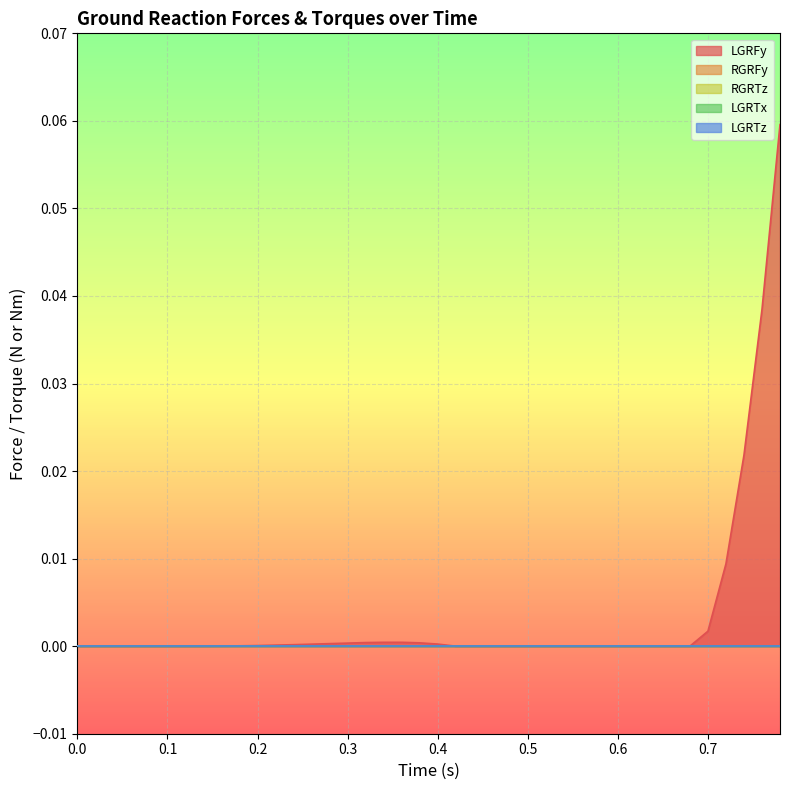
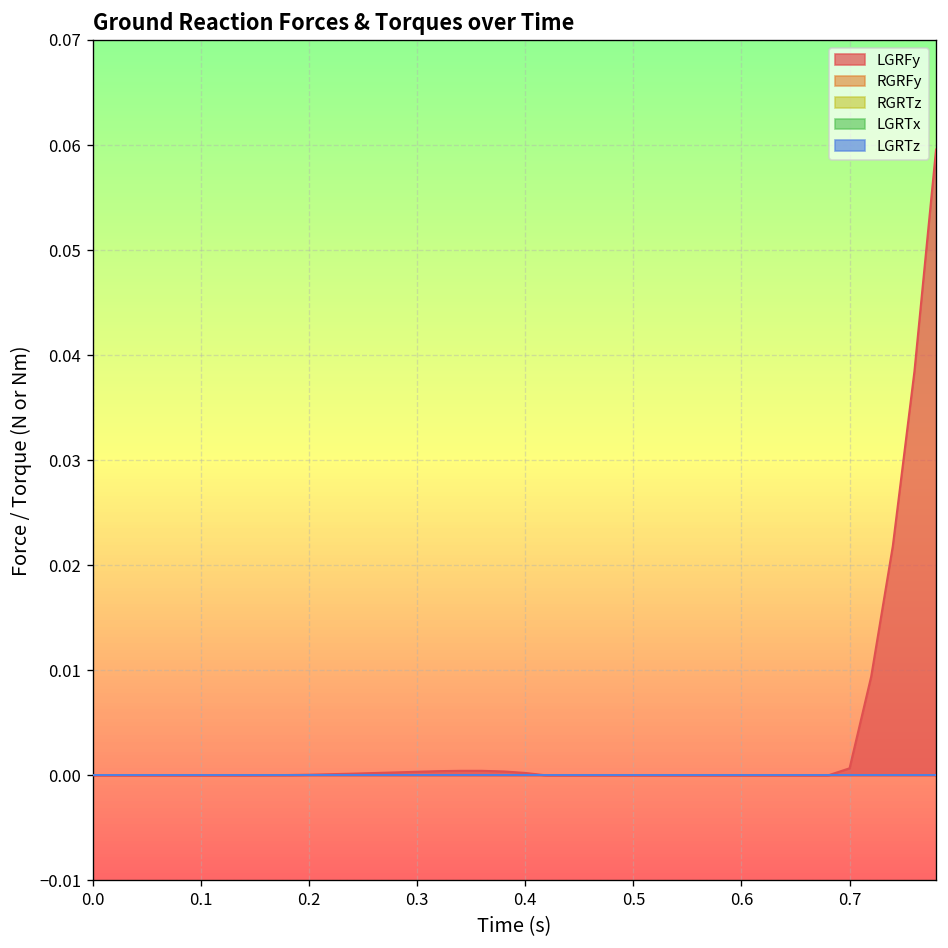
LGRFy, 0.7: 0.002 -> 0.001
